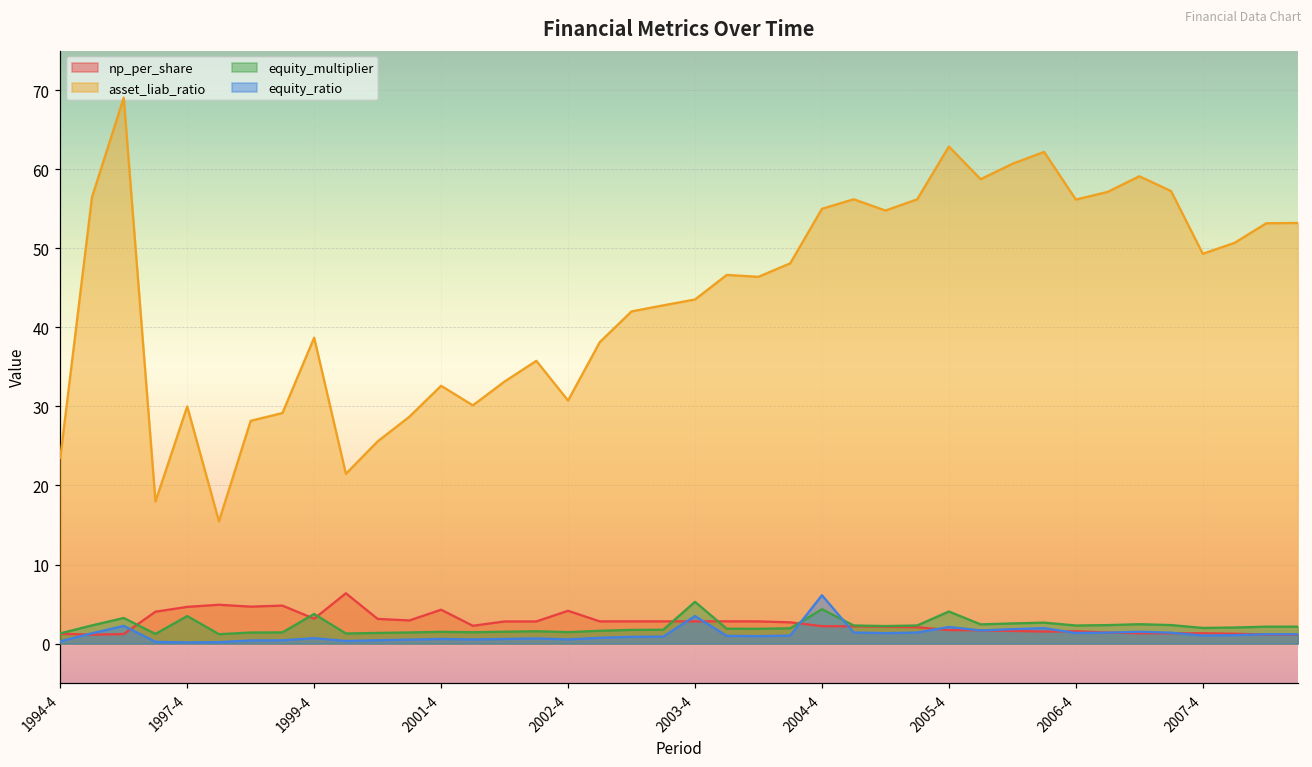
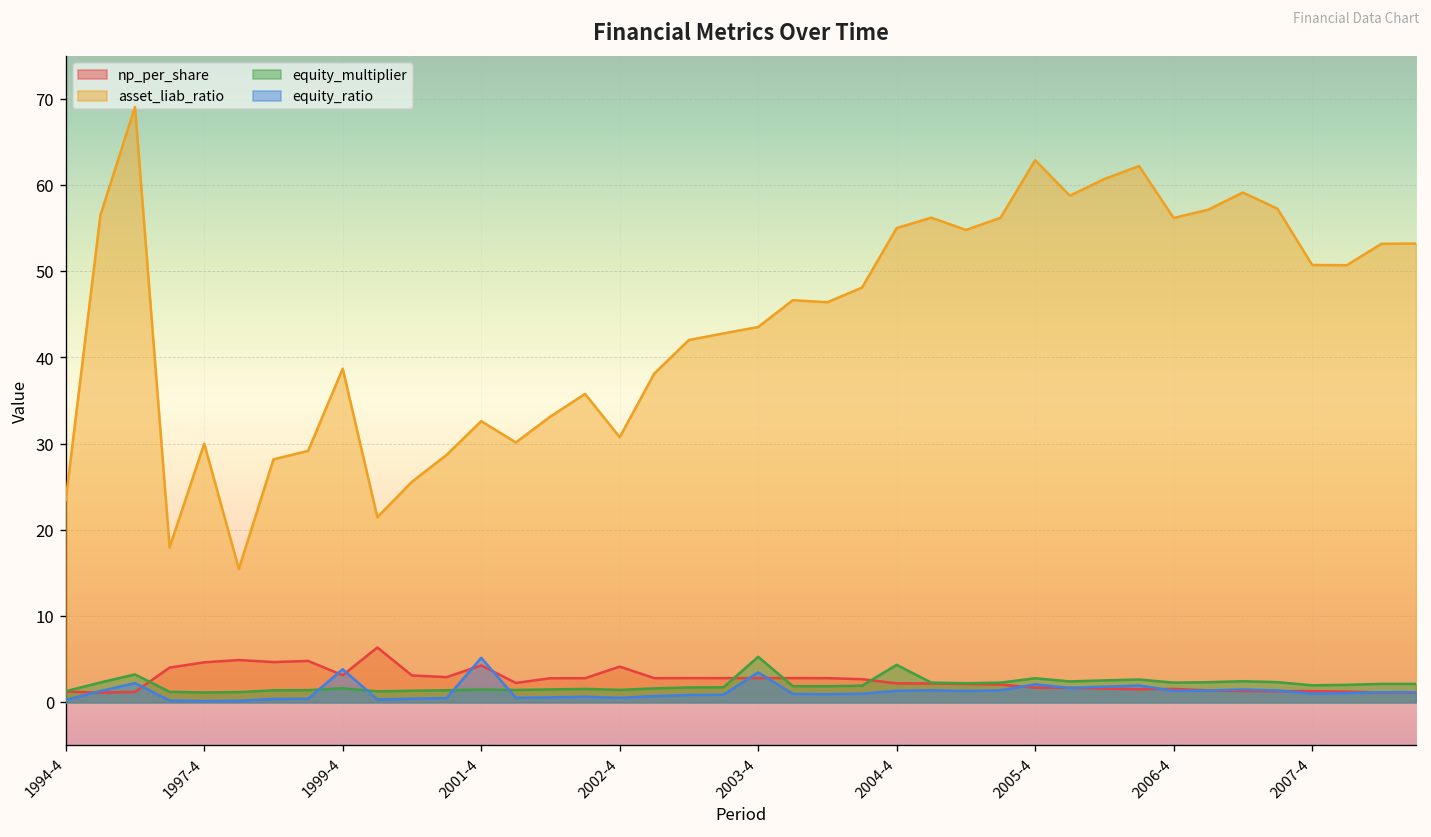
equity_multiplier, 1997-4: 3 -> 1
equity_multiplier, 1999-4: 4 -> 2
equity_ratio, 1999-4: 1 -> 4
equity_ratio, 2001-4: 1 -> 5
equity_ratio, 2004-4: 6 -> 1
equity_multiplier, 2005-4: 4 -> 3
asset_liab_ratio, 2007-4: 49 -> 51
